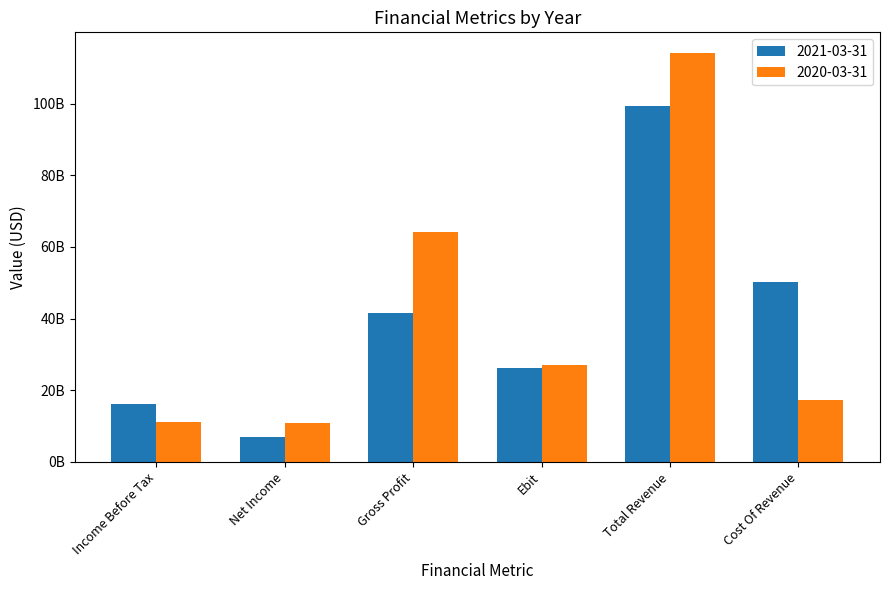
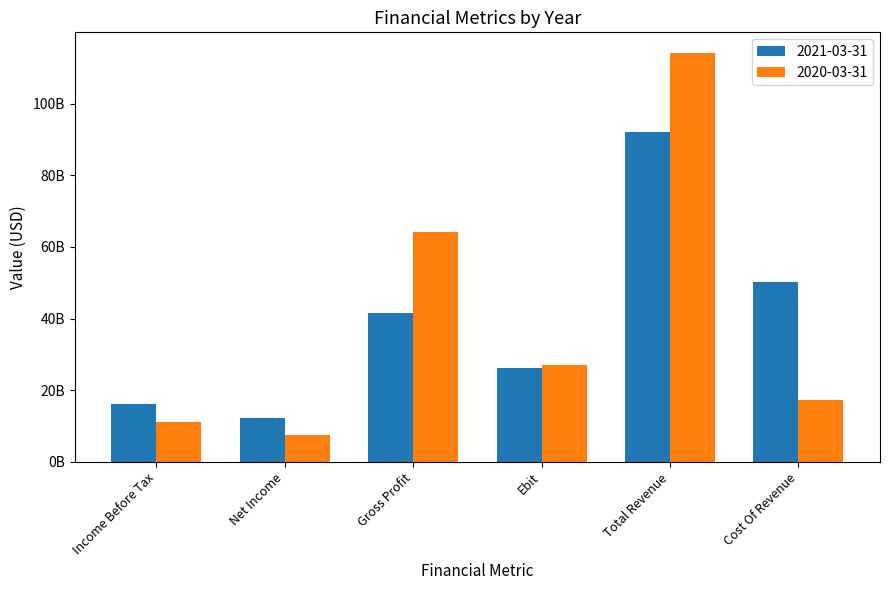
2021-03-31, Net Income: 7000000000 -> 12000000000
2020-03-31, Net Income: 11000000000 -> 7000000000
2021-03-31, Total Revenue: 99000000000 -> 92000000000
